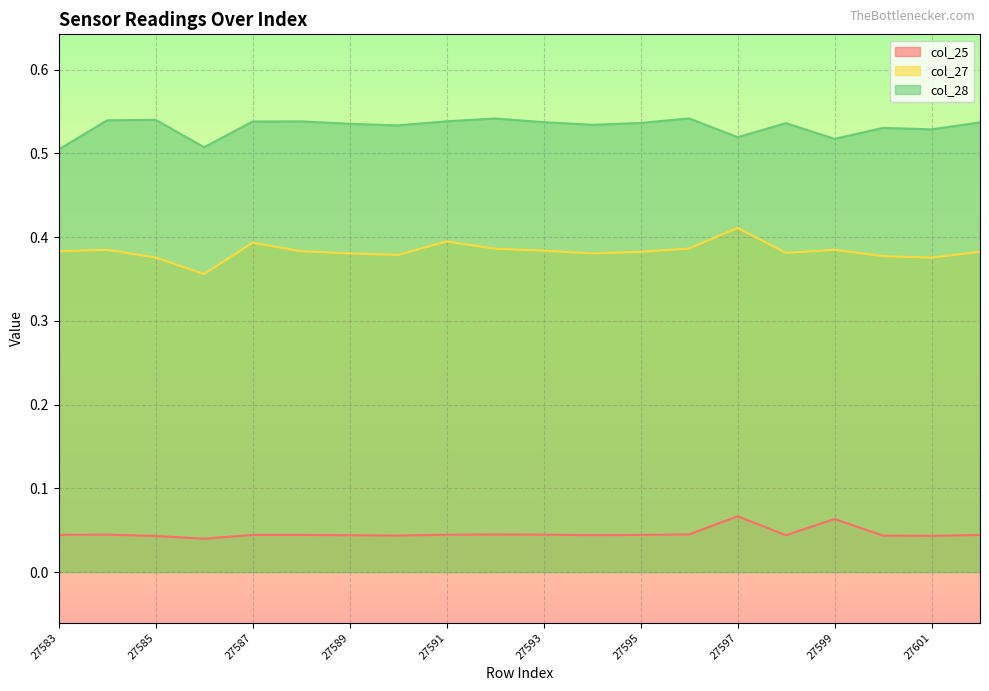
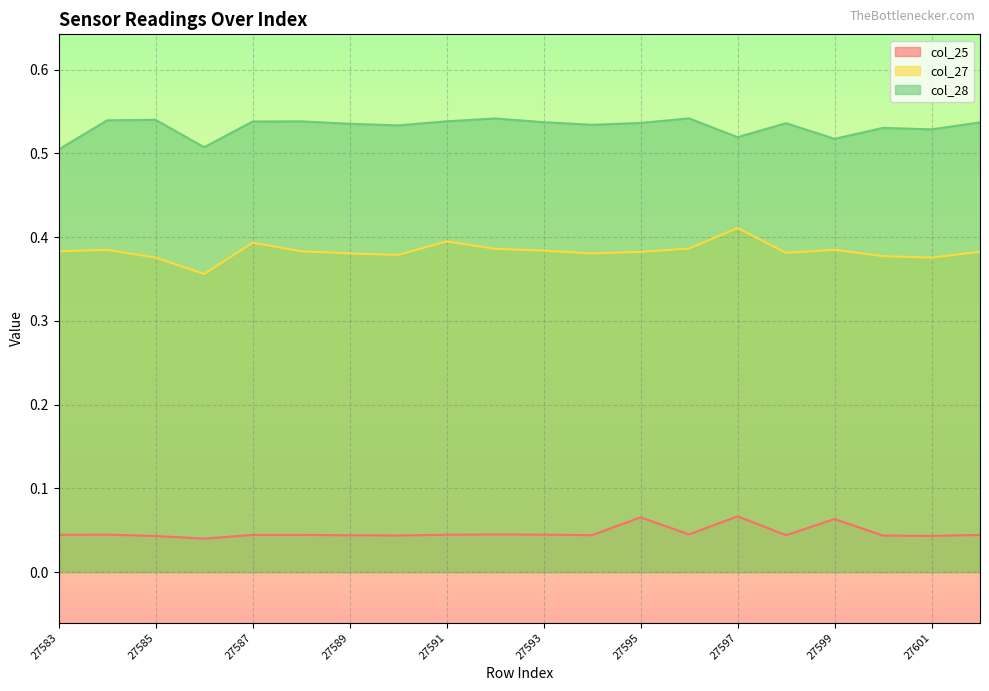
col_25, 27595: 0.04 -> 0.07
